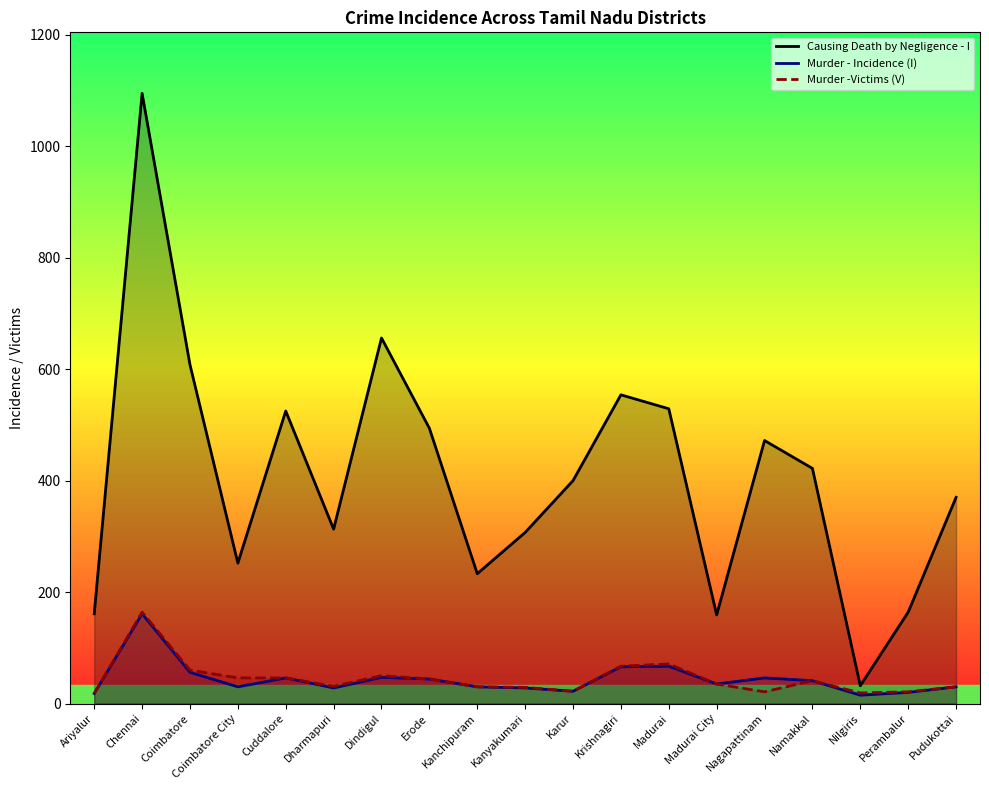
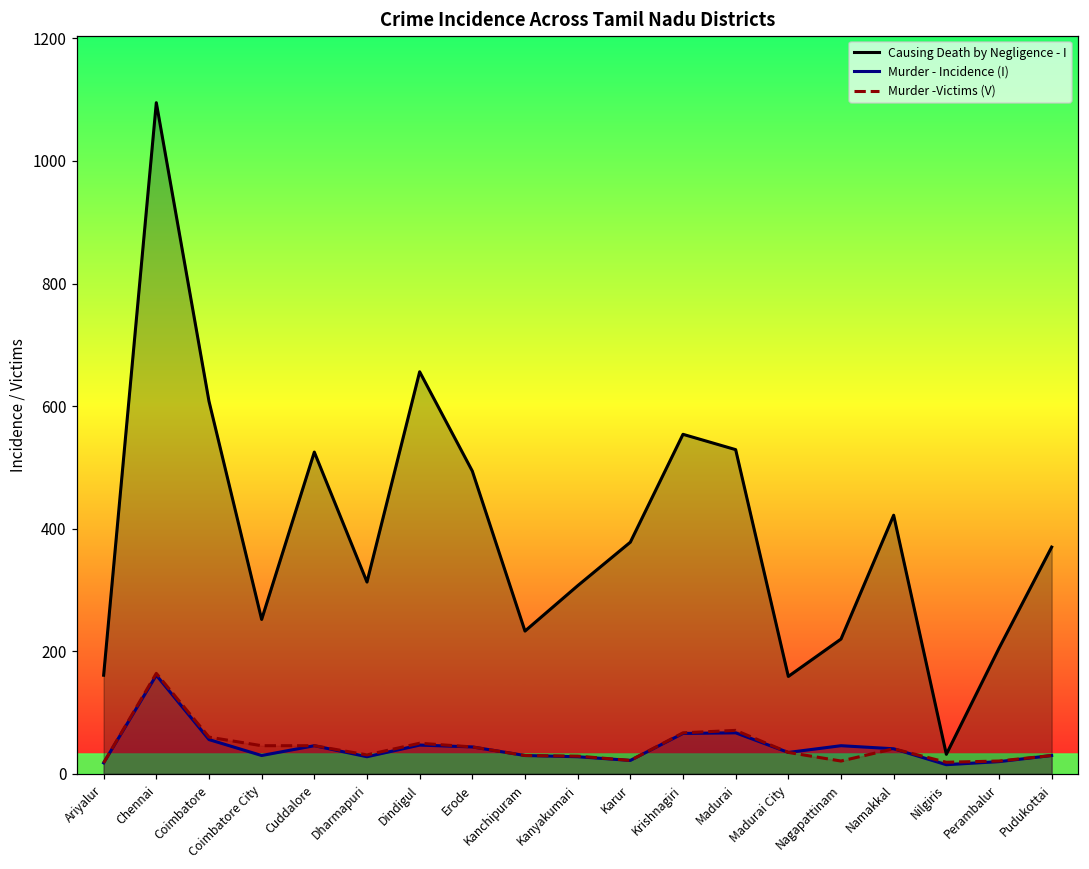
Causing Death by Negligence - I, Karur: 400 -> 380
Causing Death by Negligence - I, Nagapattinam: 470 -> 220
Causing Death by Negligence - I, Perambalur: 160 -> 210
